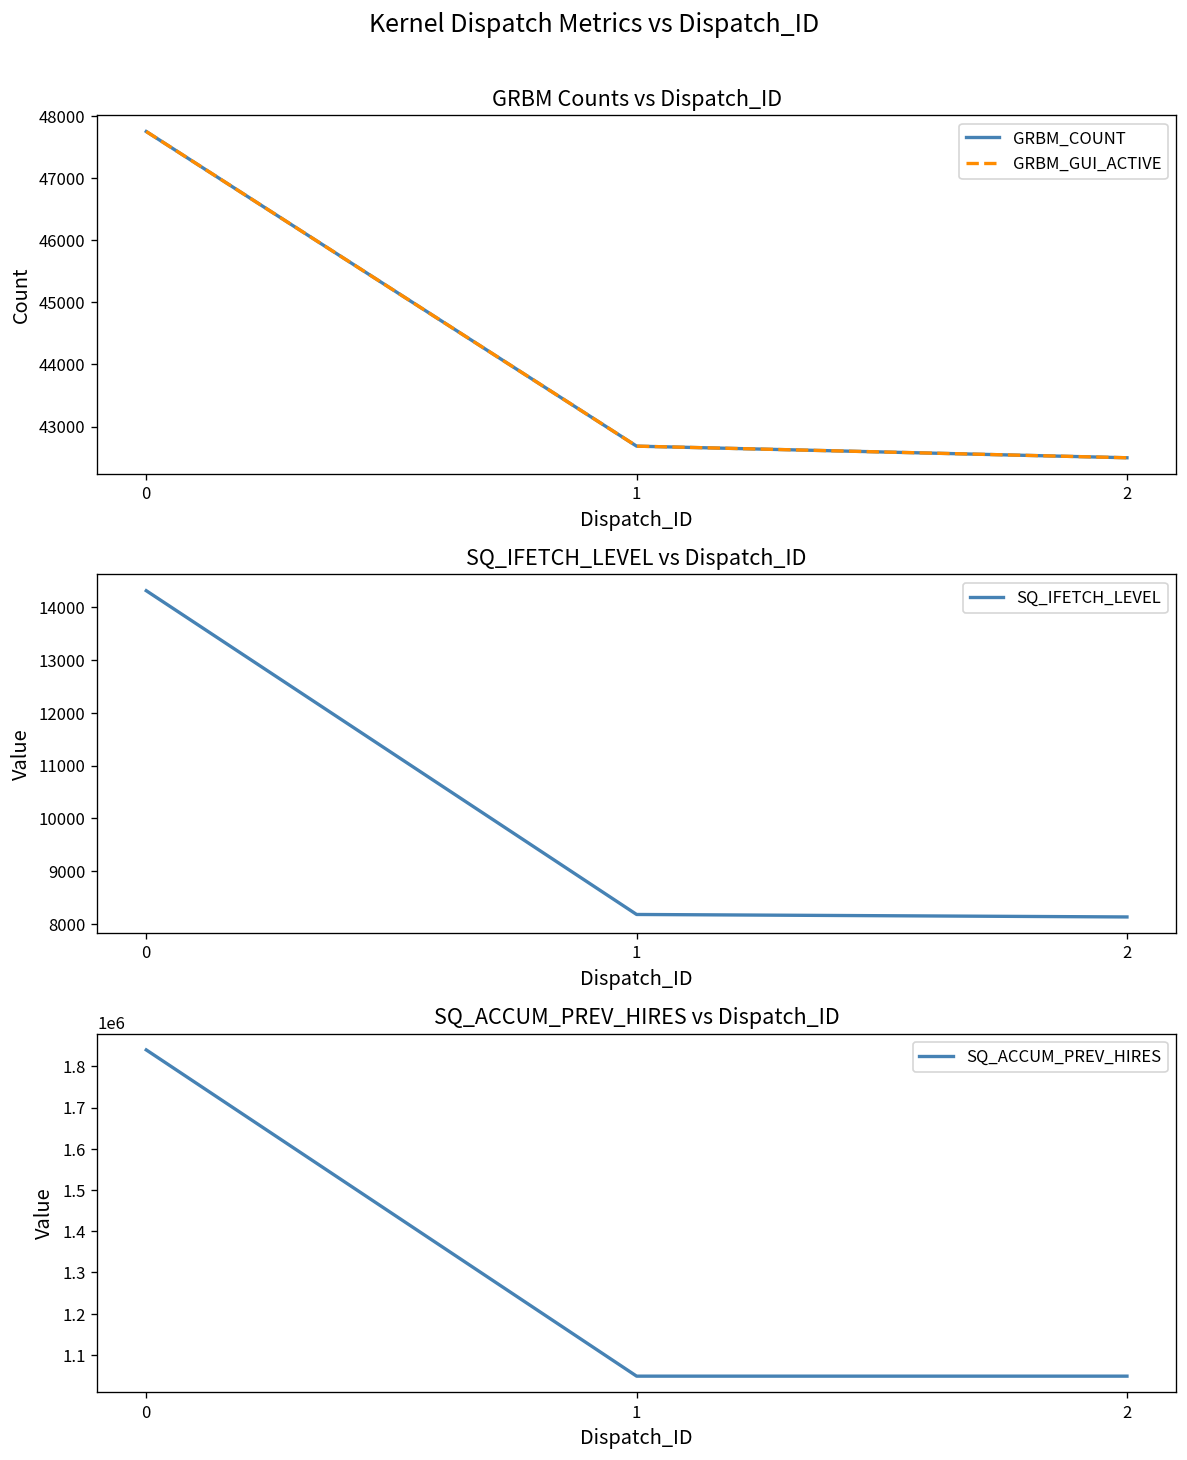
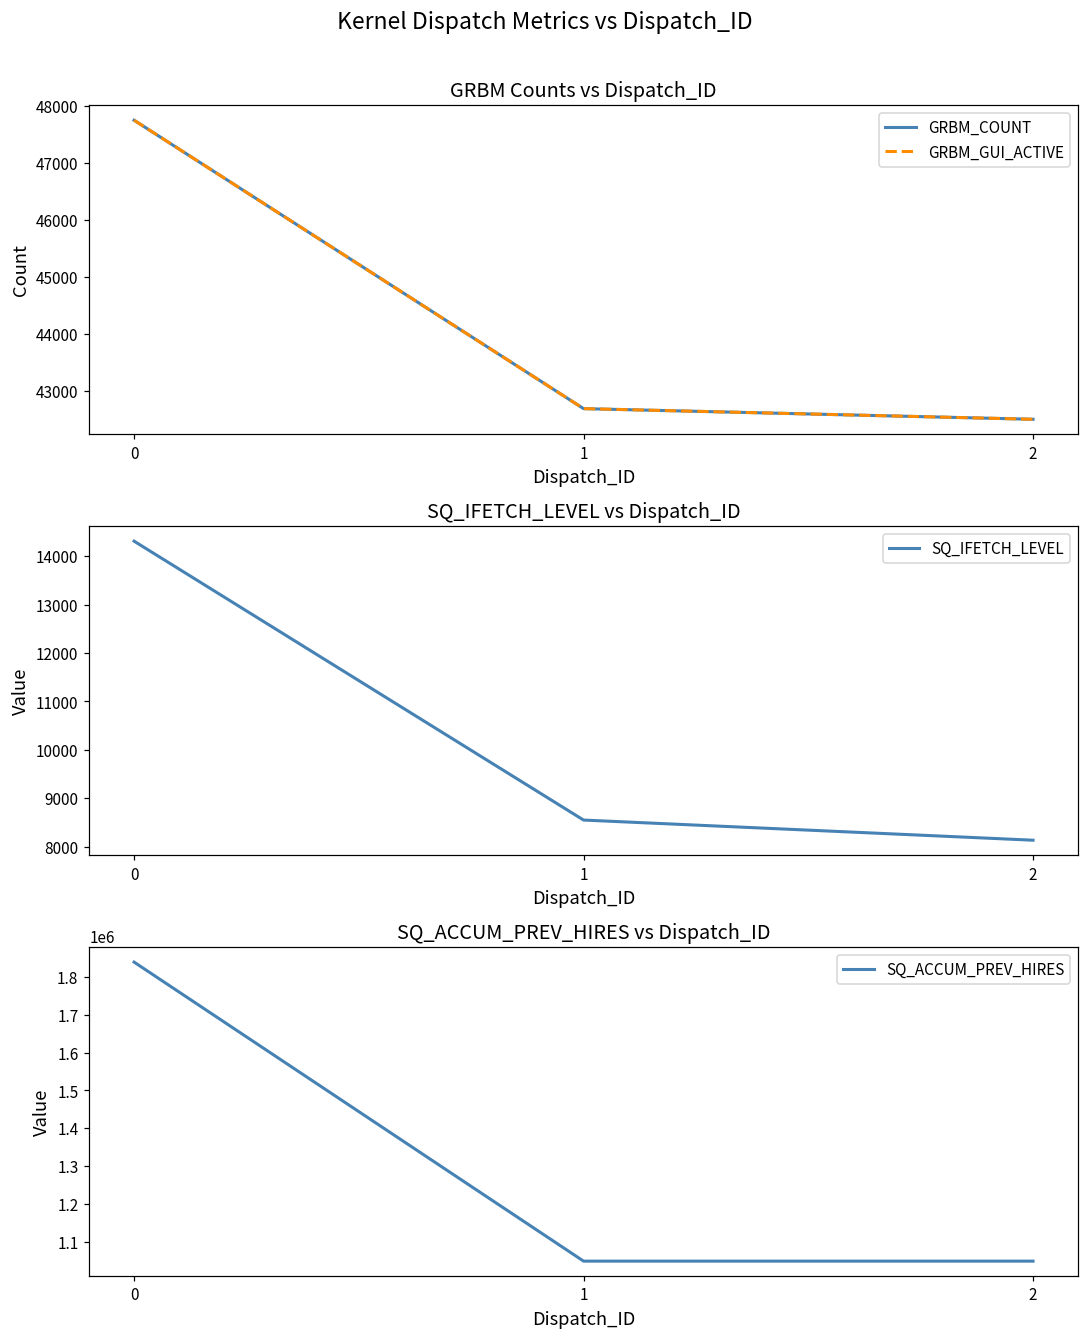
SQ_IFETCH_LEVEL vs Dispatch_ID, 1: 8200 -> 8500
